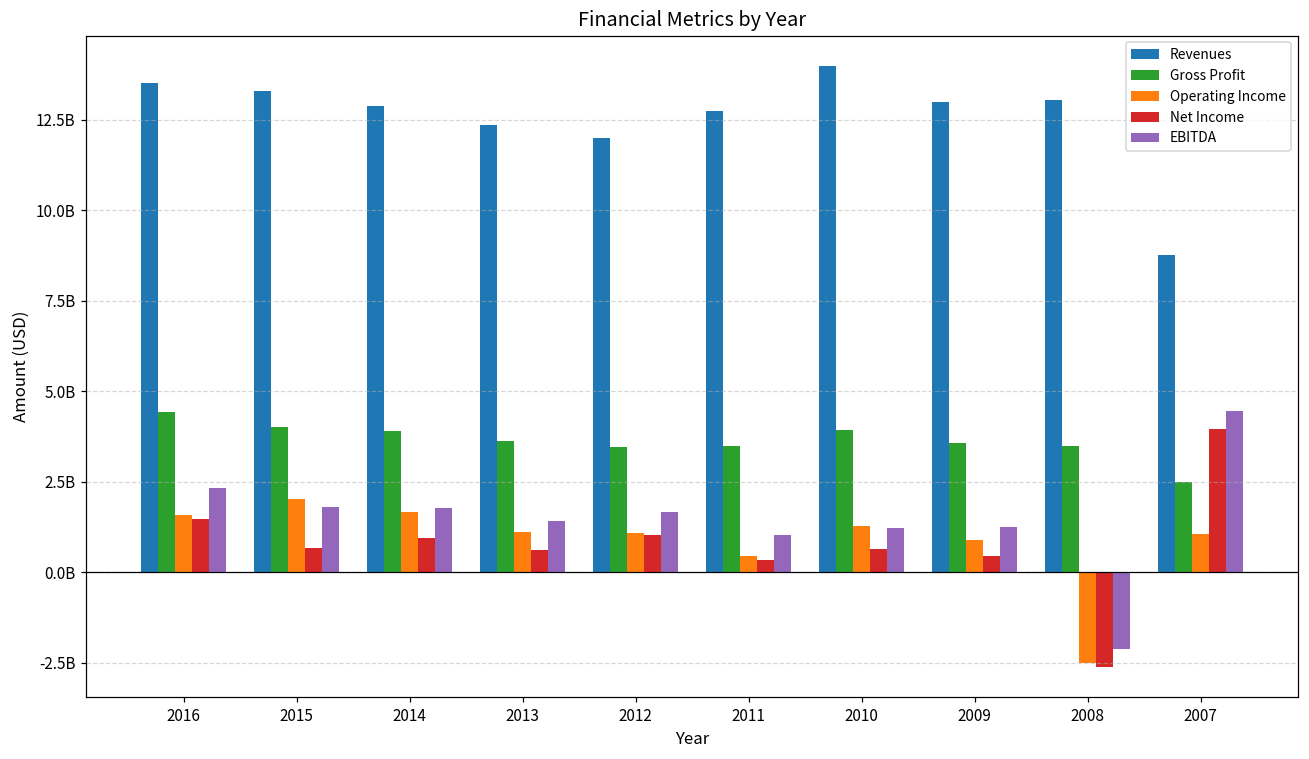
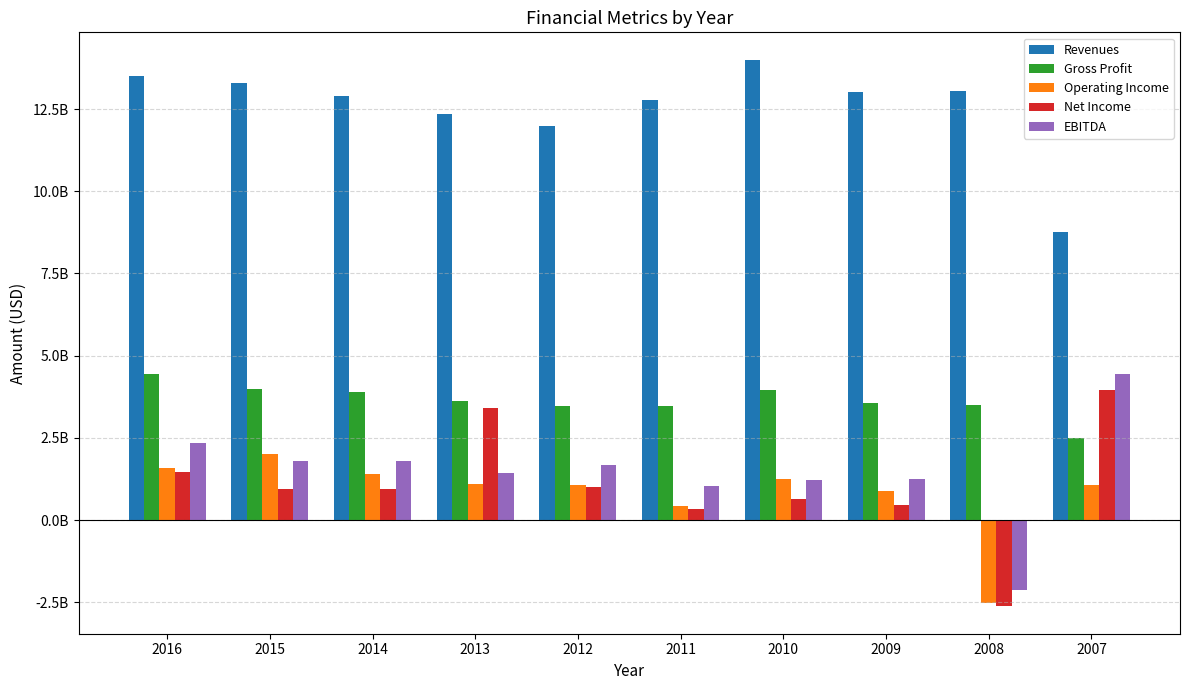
Net Income, 2015: 700000000 -> 900000000
Operating Income, 2014: 1700000000 -> 1400000000
Net Income, 2013: 600000000 -> 3400000000
